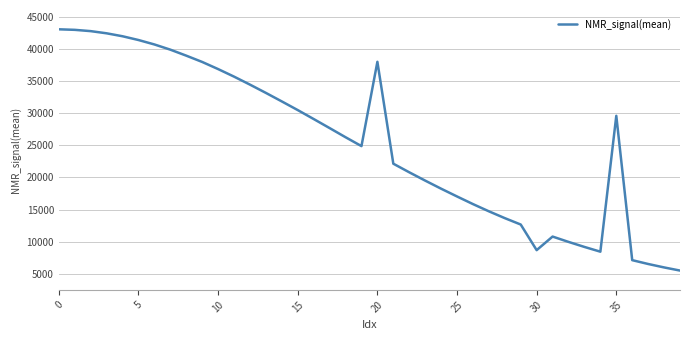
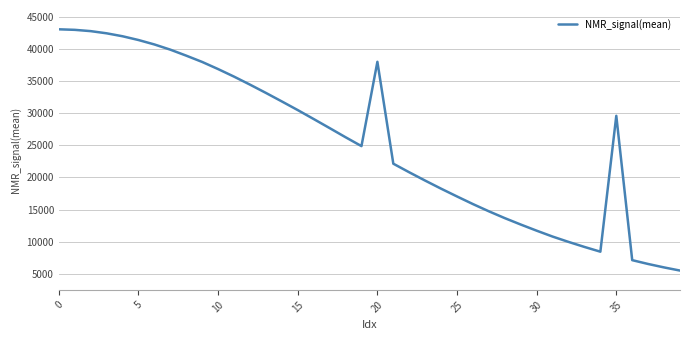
30: 9000 -> 12000
